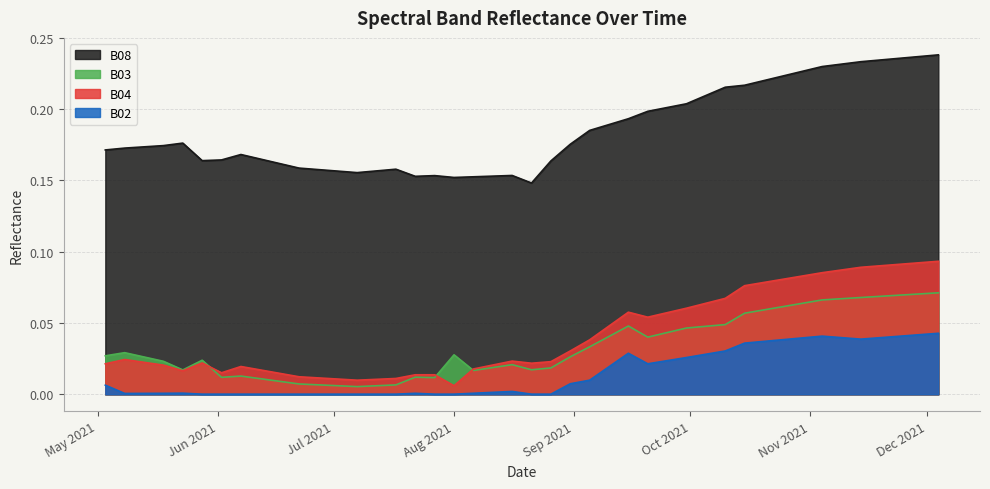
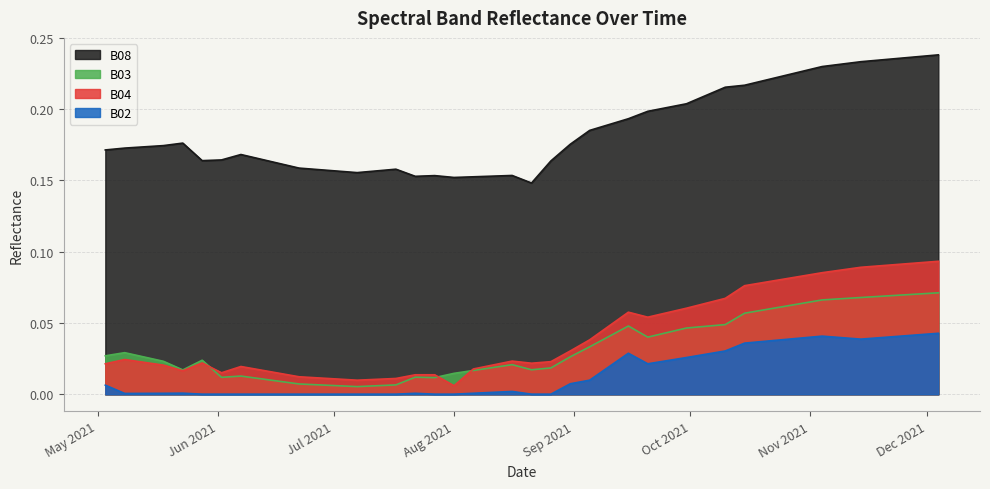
B03, Aug 2021: 0.028 -> 0.015
